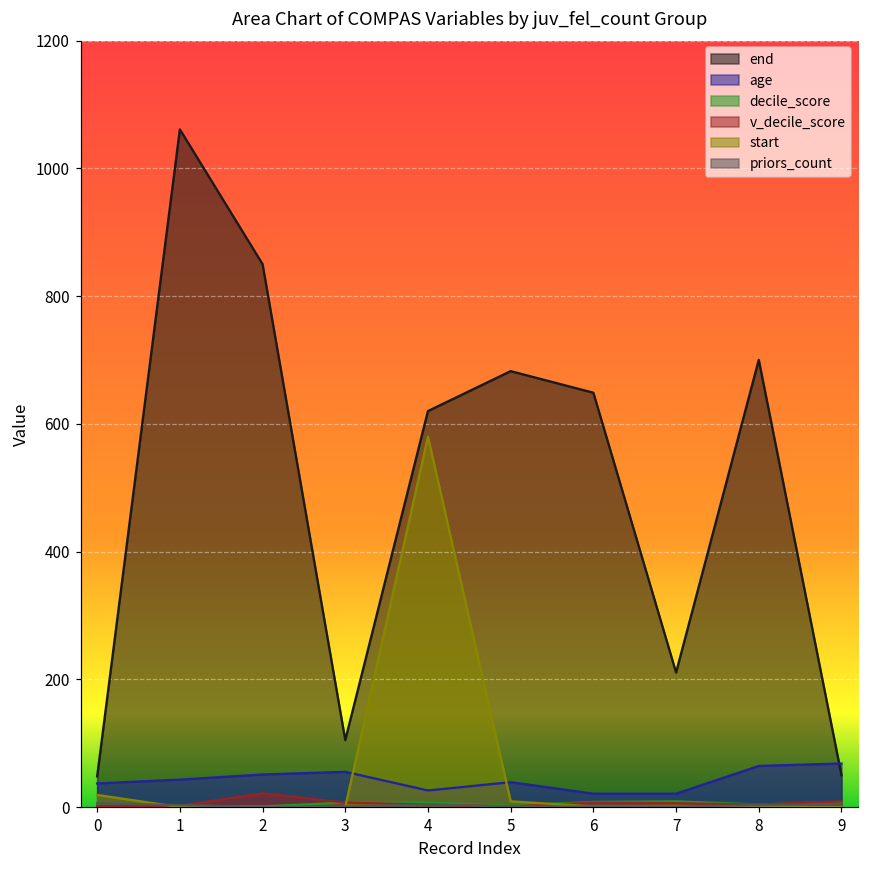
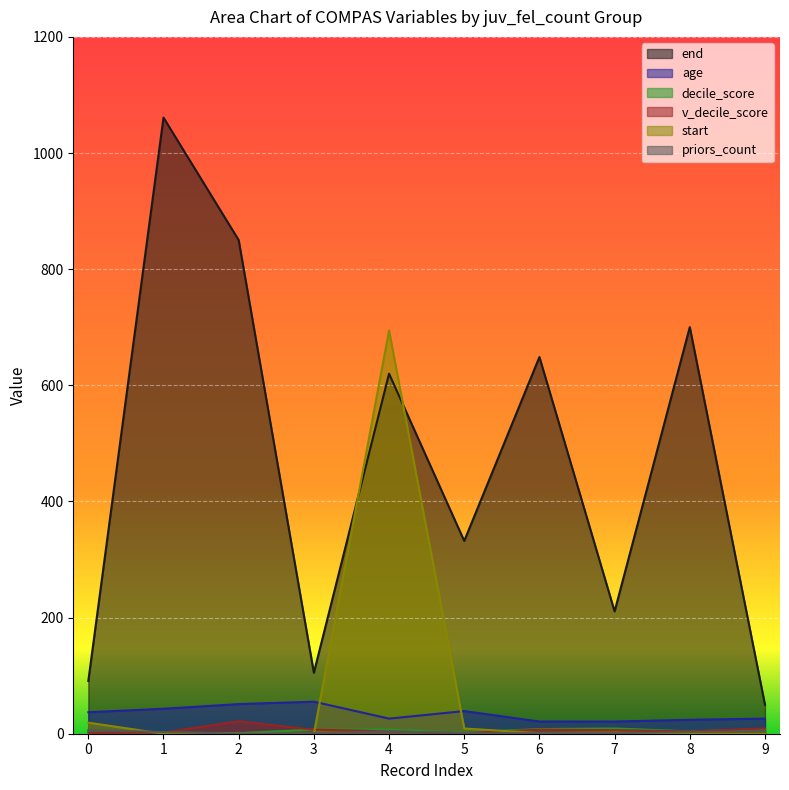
end, 0: 50 -> 90
start, 4: 580 -> 690
end, 5: 680 -> 330
age, 8: 60 -> 20
age, 9: 70 -> 30
